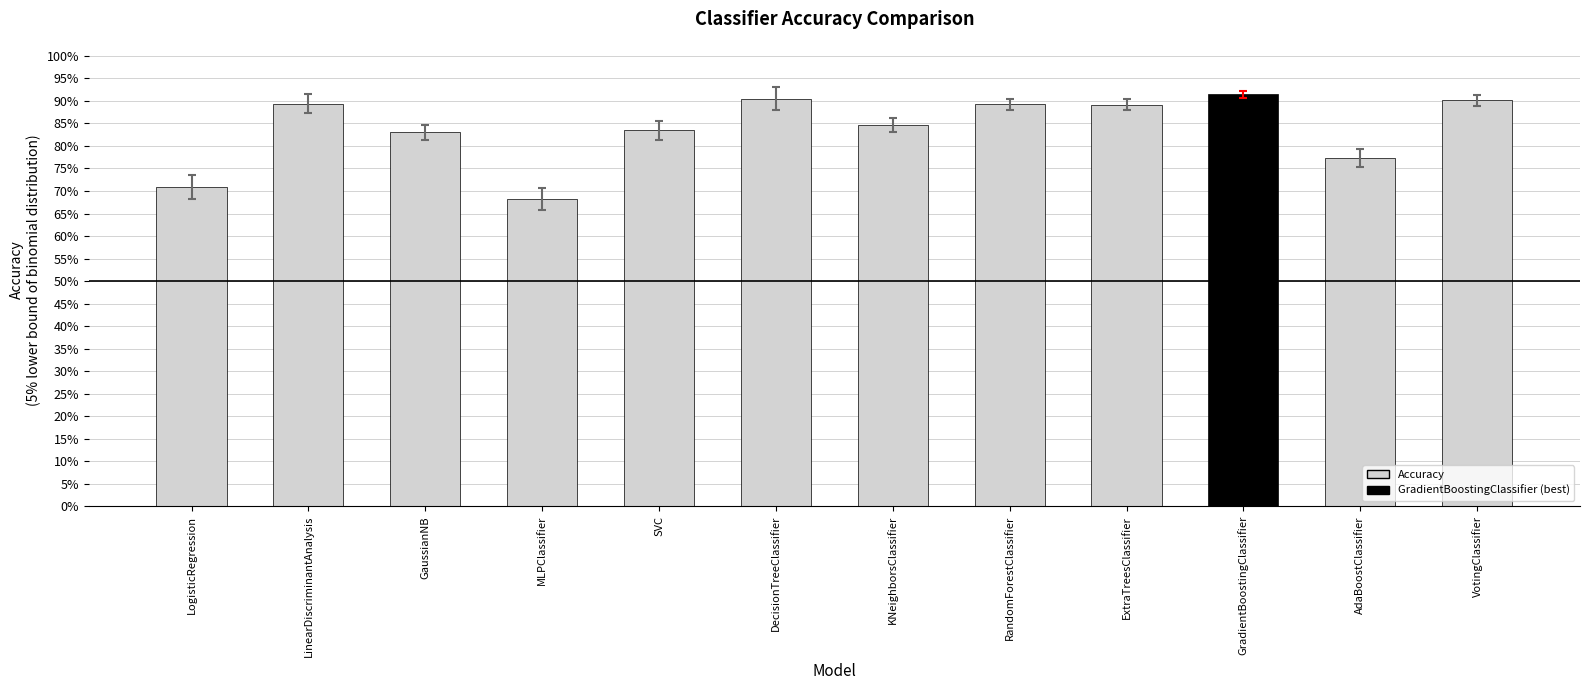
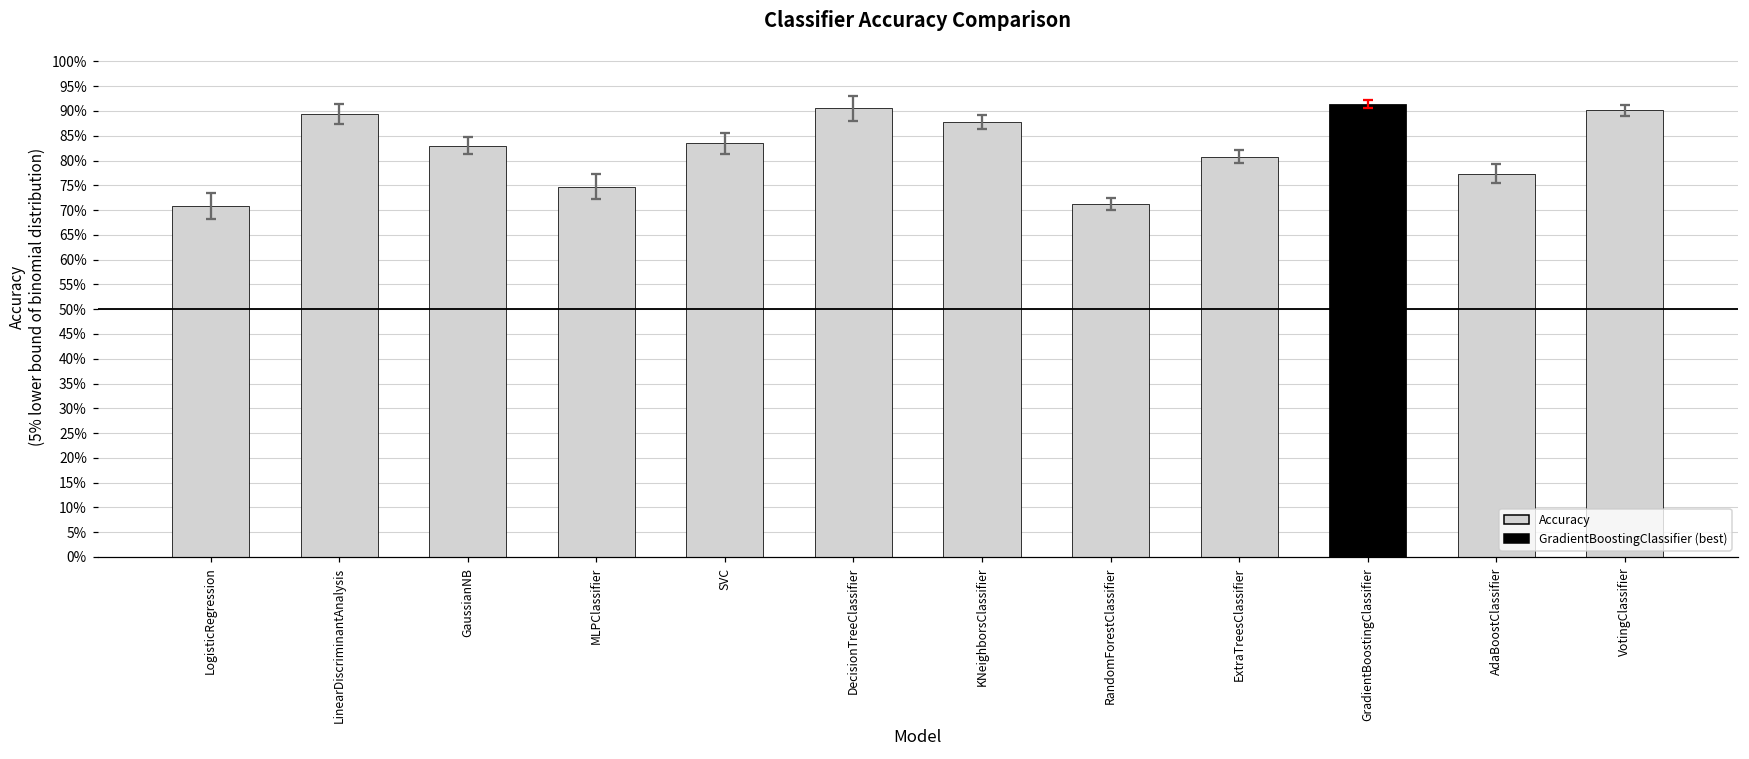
Accuracy, MLPClassifier: 68% -> 75%
Accuracy, KNeighborsClassifier: 85% -> 88%
Accuracy, RandomForestClassifier: 89% -> 71%
Accuracy, ExtraTreesClassifier: 89% -> 81%
